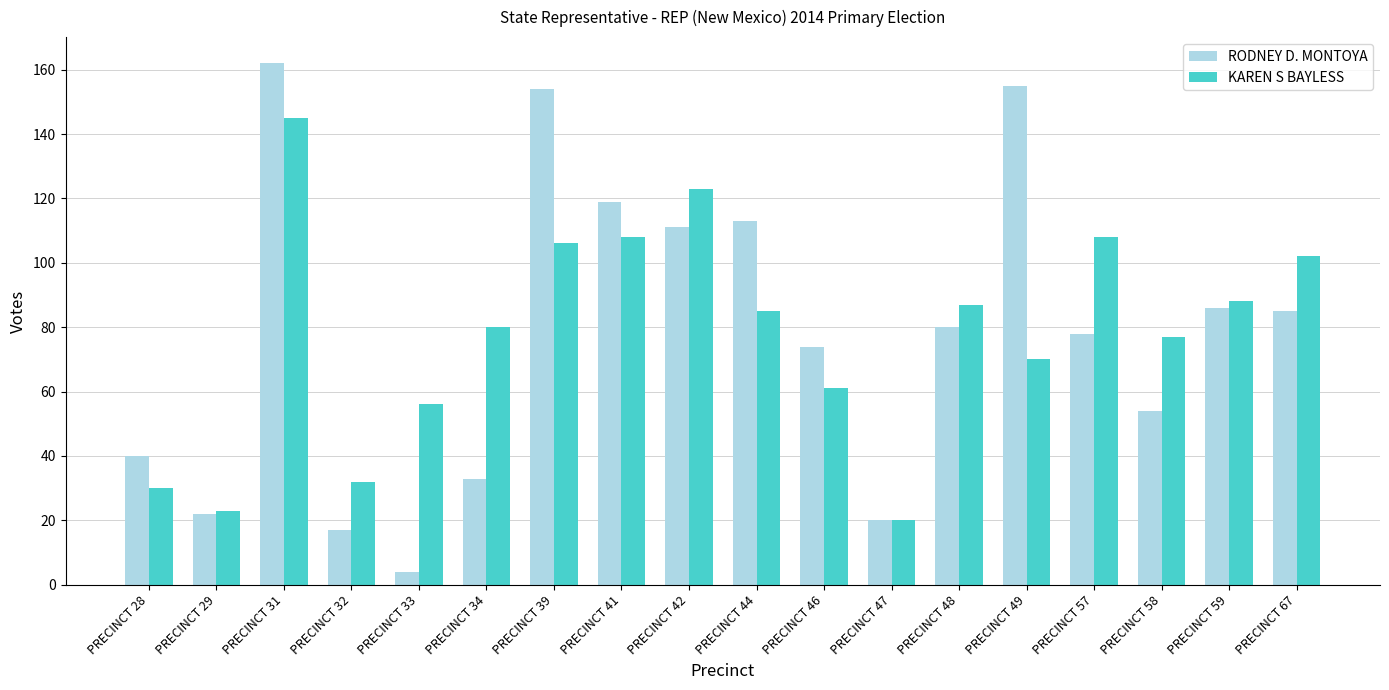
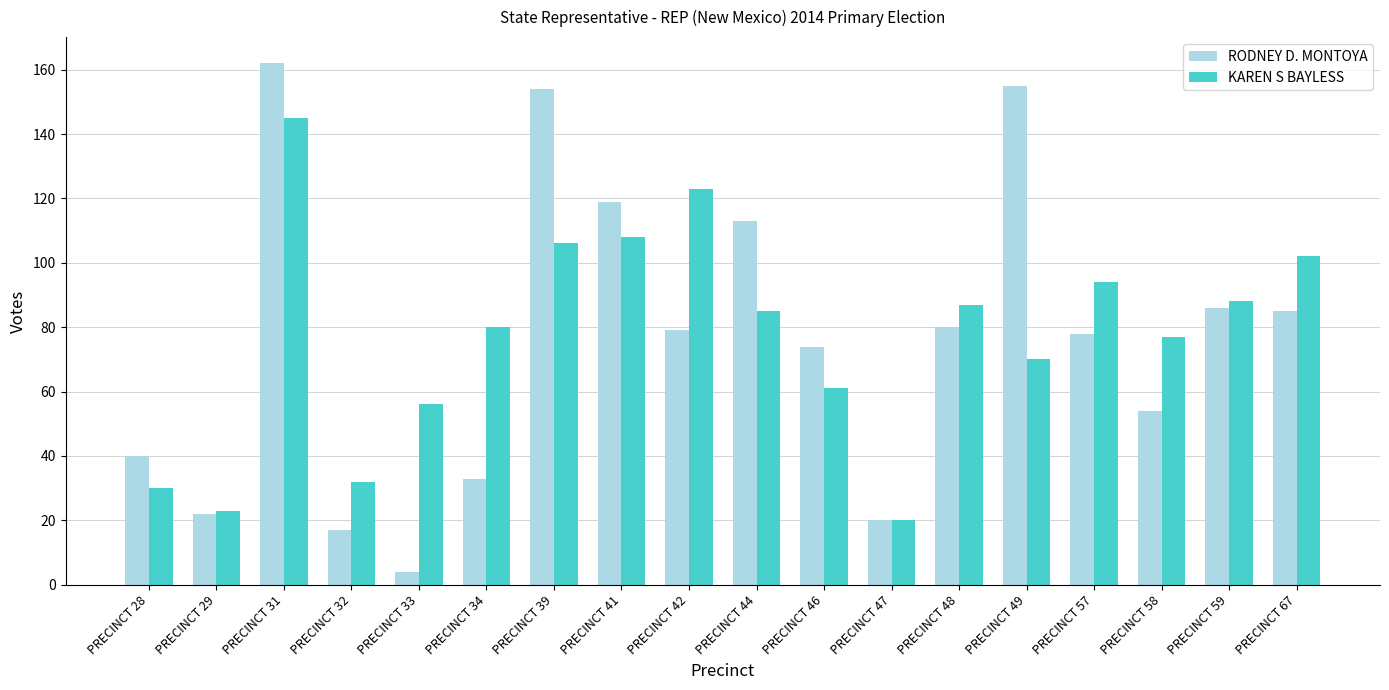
RODNEY D. MONTOYA, PRECINCT 42: 111 -> 79
KAREN S BAYLESS, PRECINCT 57: 108 -> 94
